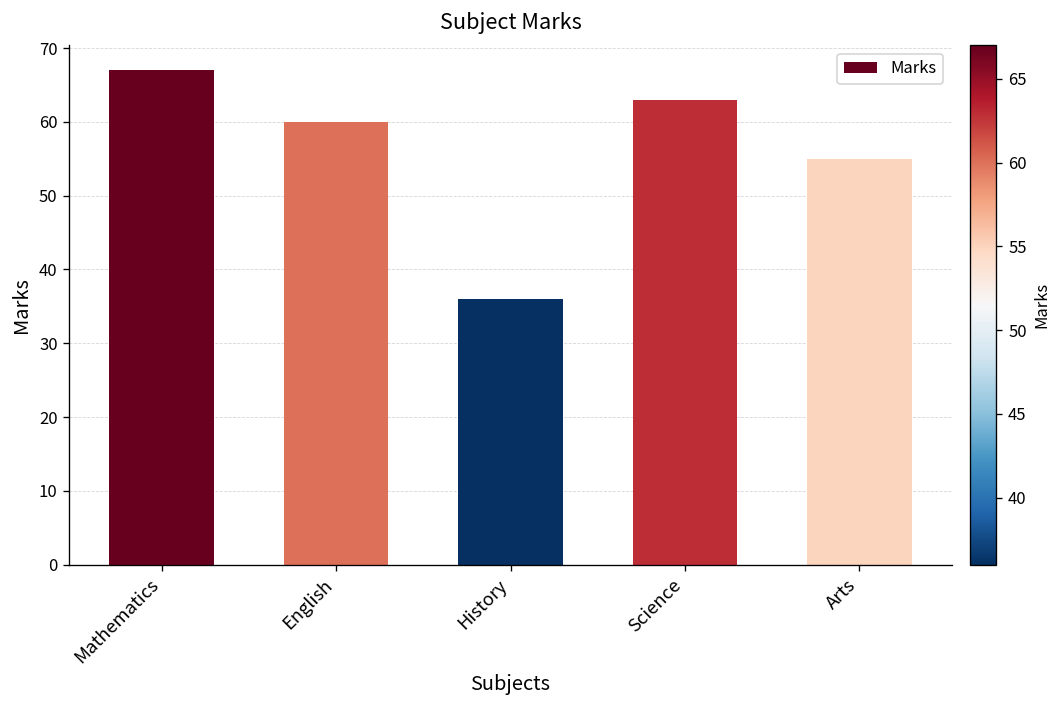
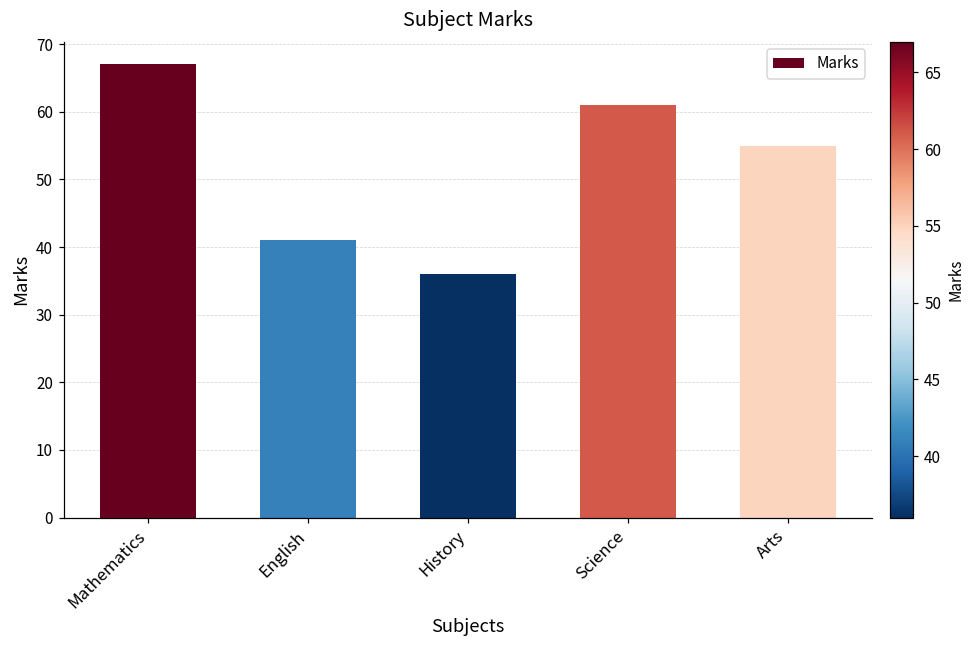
English: 60 -> 41
Science: 63 -> 61
